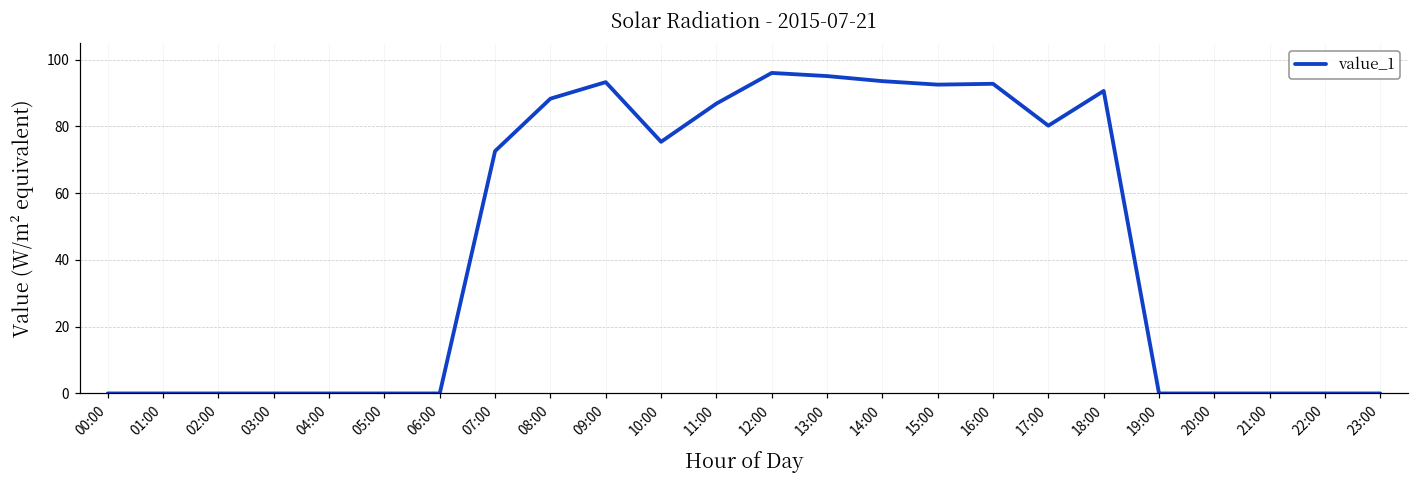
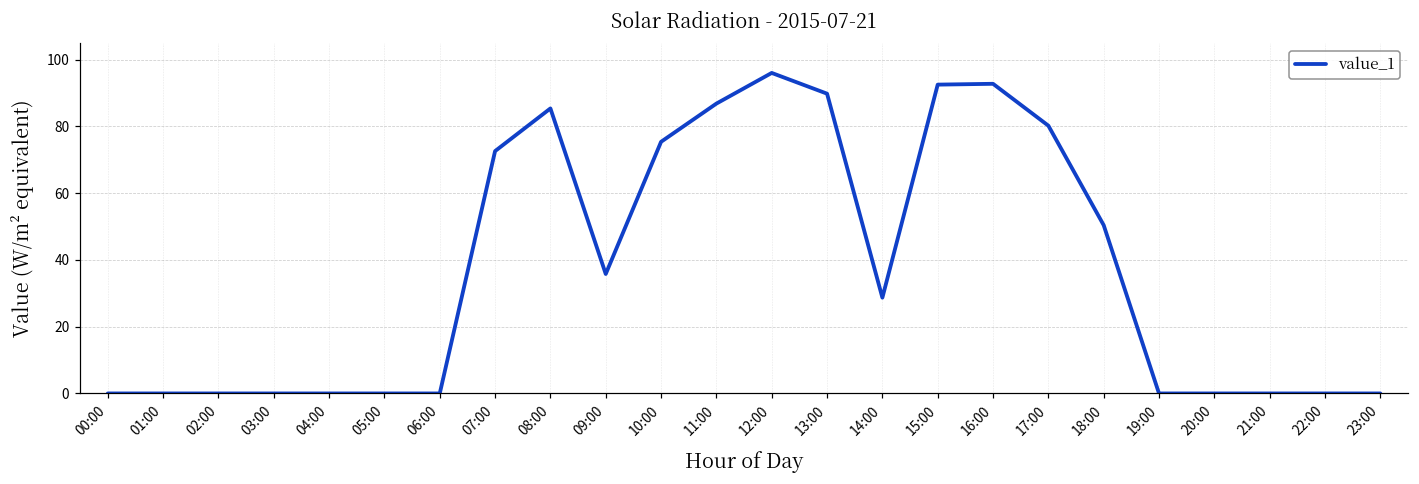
08:00: 88 -> 85
09:00: 93 -> 36
13:00: 95 -> 90
14:00: 94 -> 29
18:00: 91 -> 50
